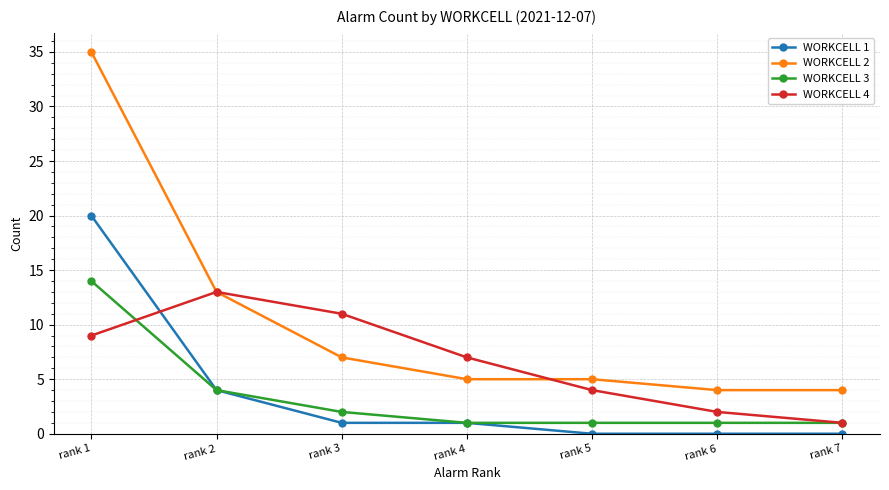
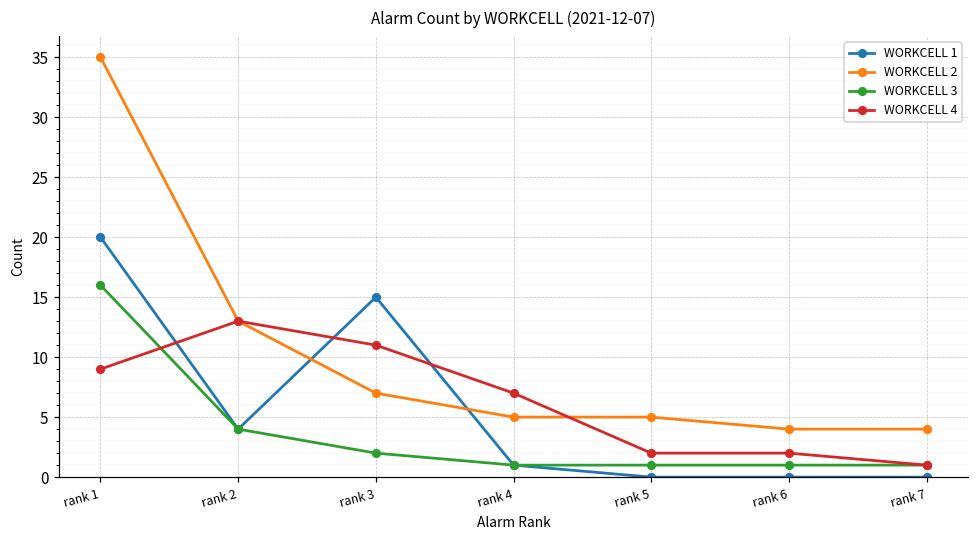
WORKCELL 3, rank 1: 14 -> 16
WORKCELL 1, rank 3: 1 -> 15
WORKCELL 4, rank 5: 4 -> 2
